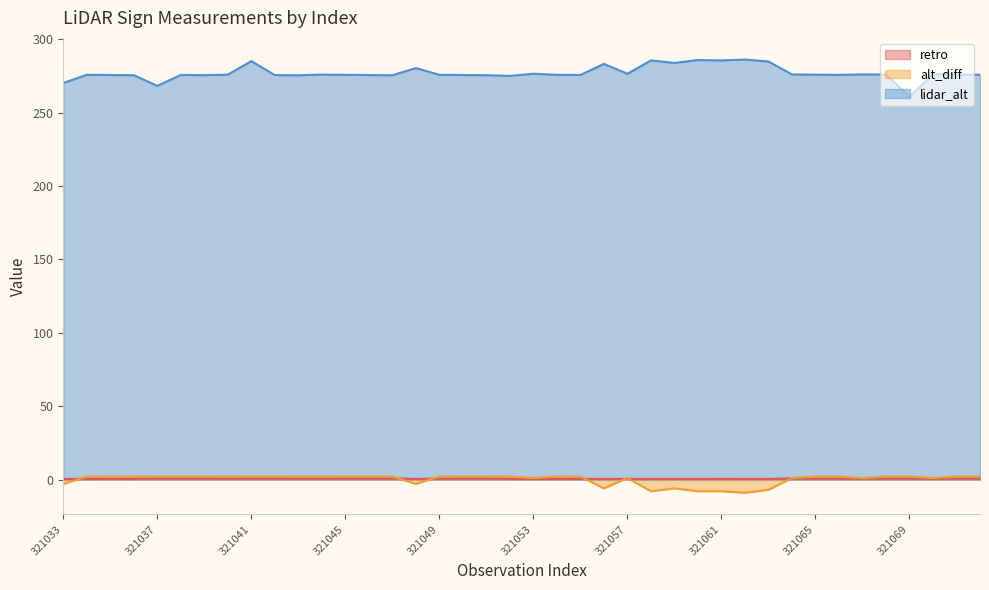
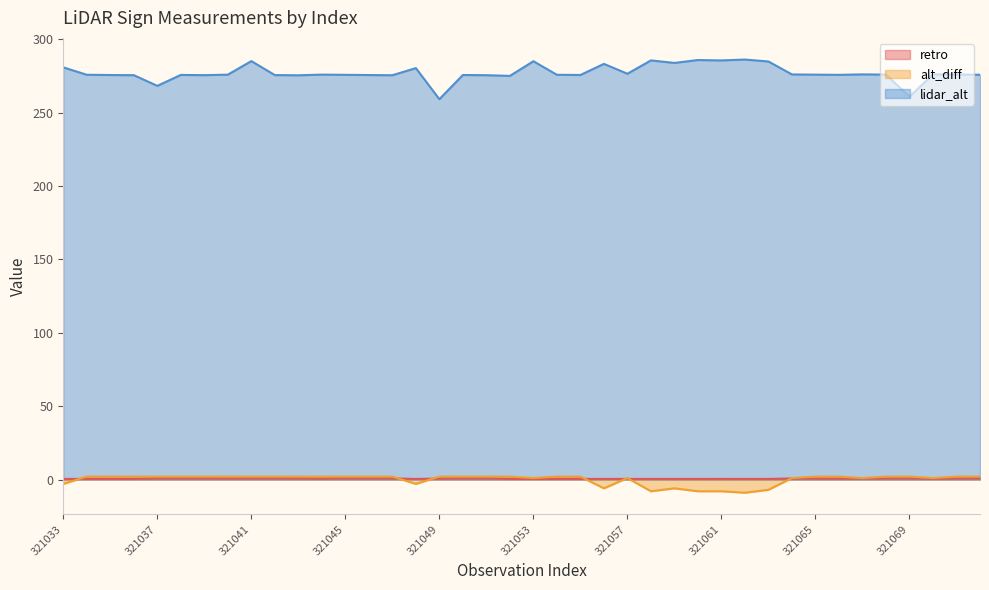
lidar_alt, 321033: 270 -> 281
lidar_alt, 321049: 276 -> 259
lidar_alt, 321053: 276 -> 285
